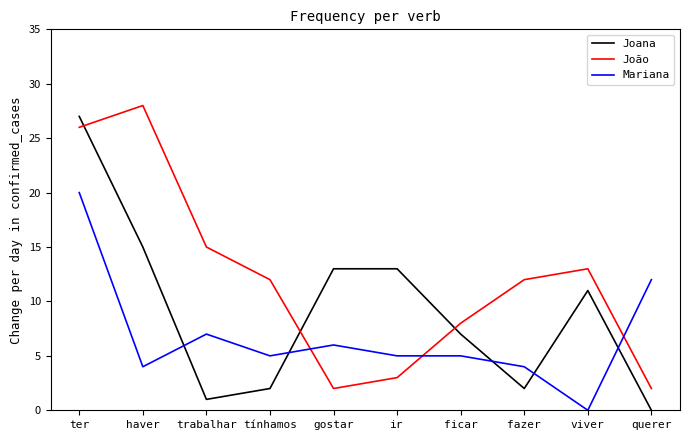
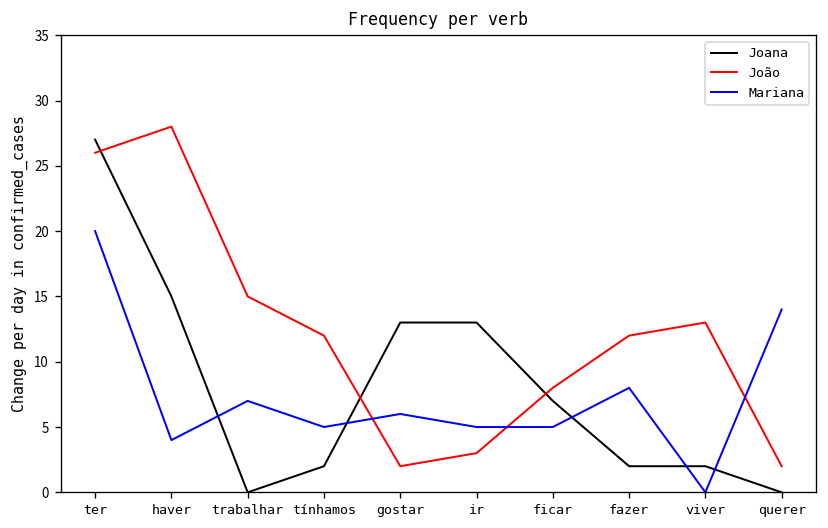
Joana, trabalhar: 1 -> 0
Mariana, fazer: 4 -> 8
Joana, viver: 11 -> 2
Mariana, querer: 12 -> 14
